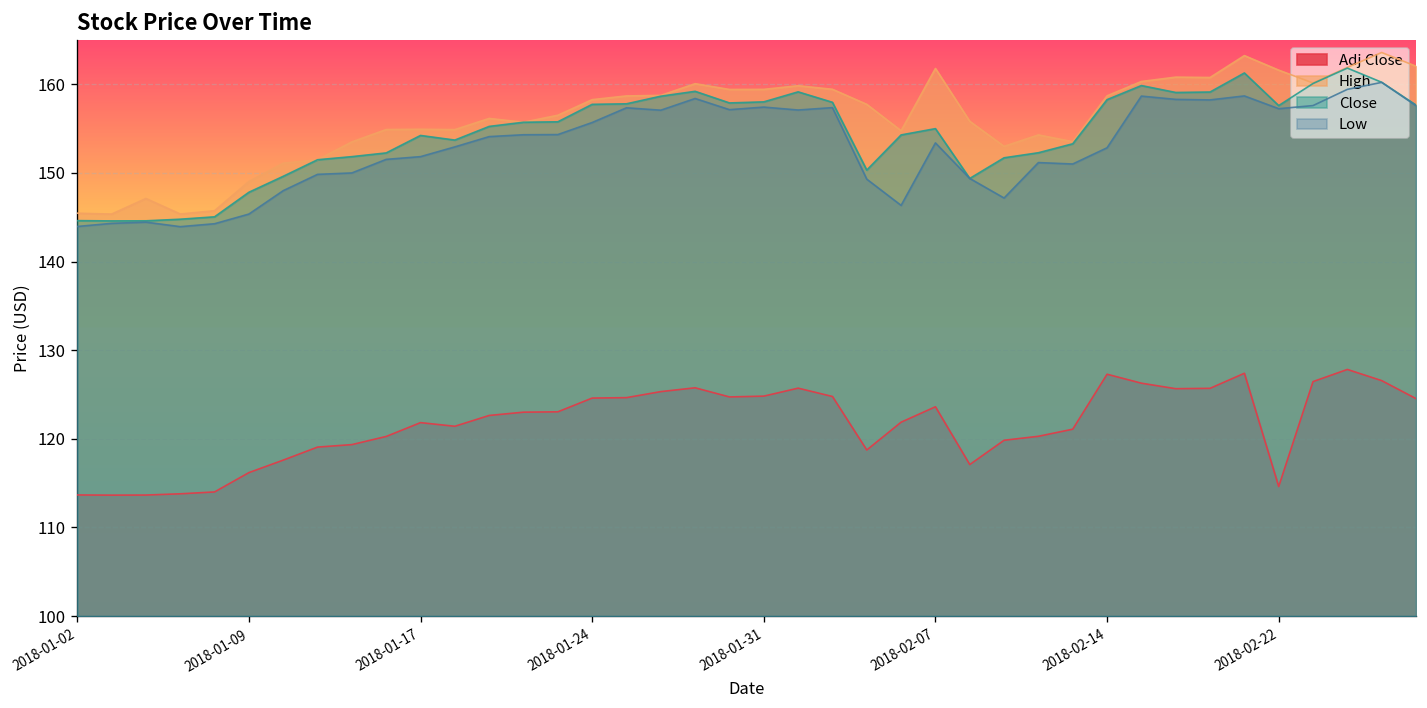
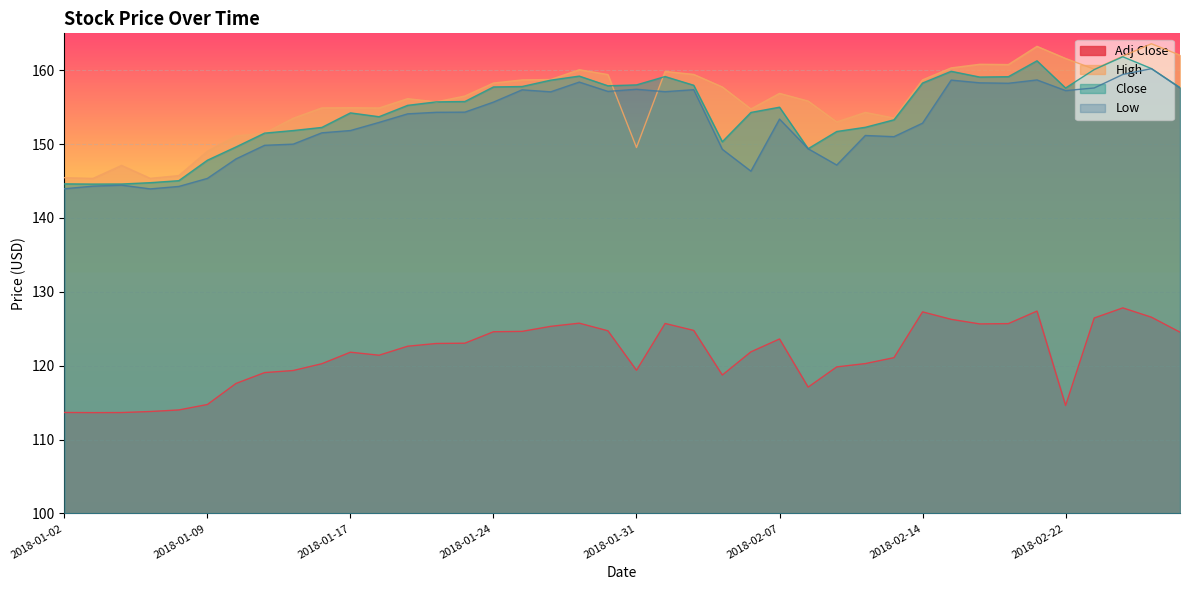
Adj Close, 2018-01-09: 116 -> 115
Adj Close, 2018-01-31: 125 -> 119
High, 2018-01-31: 159 -> 150
High, 2018-02-07: 162 -> 157
